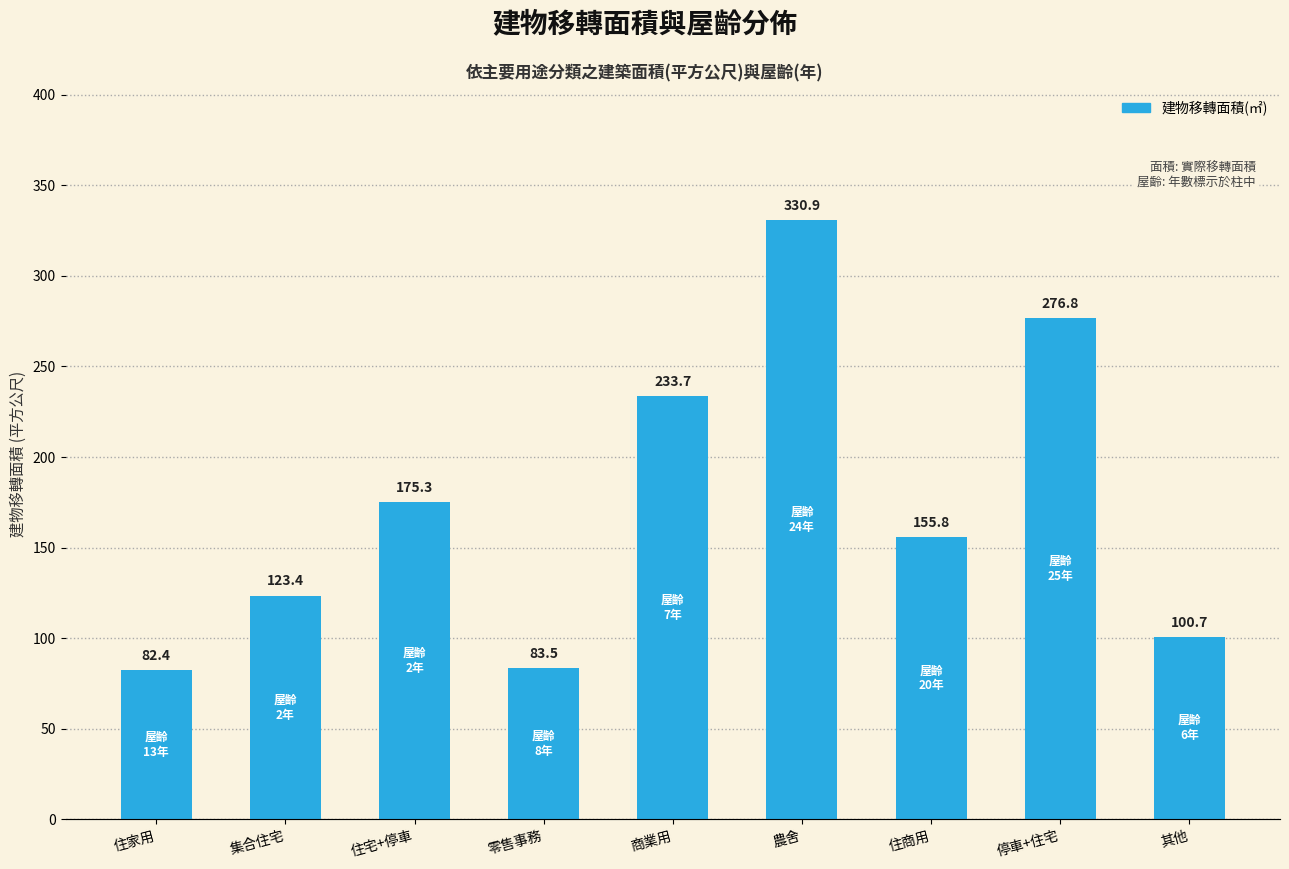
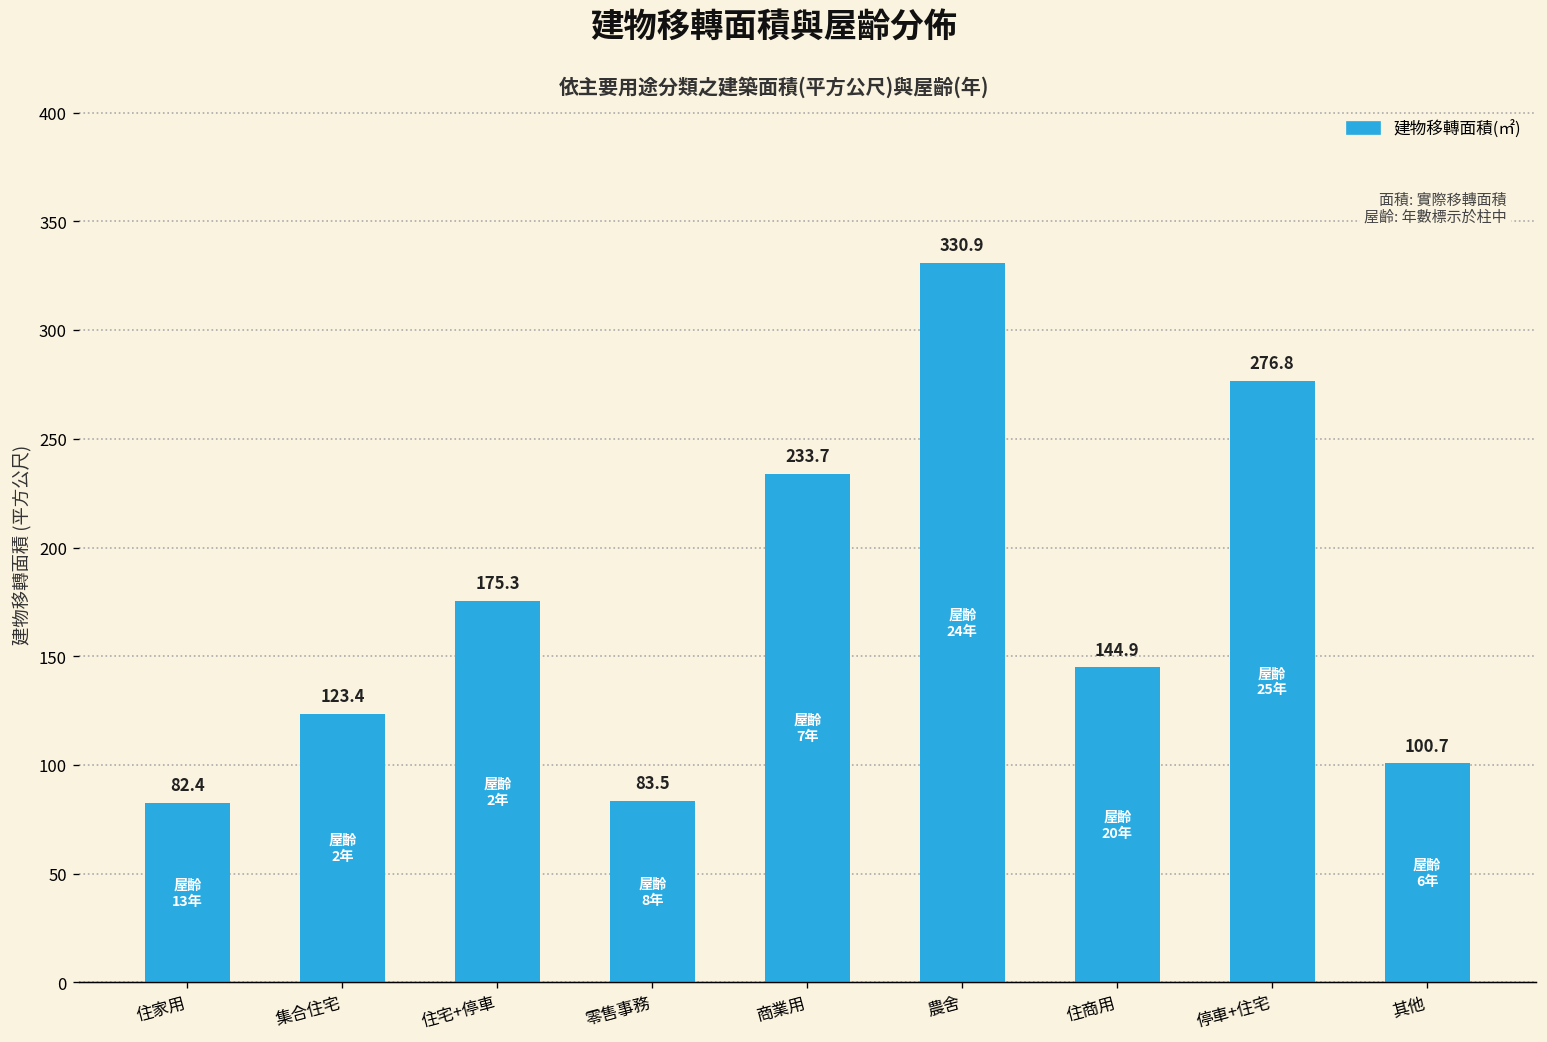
建物移轉面積(㎡), 住商用: 155.8 -> 144.9
